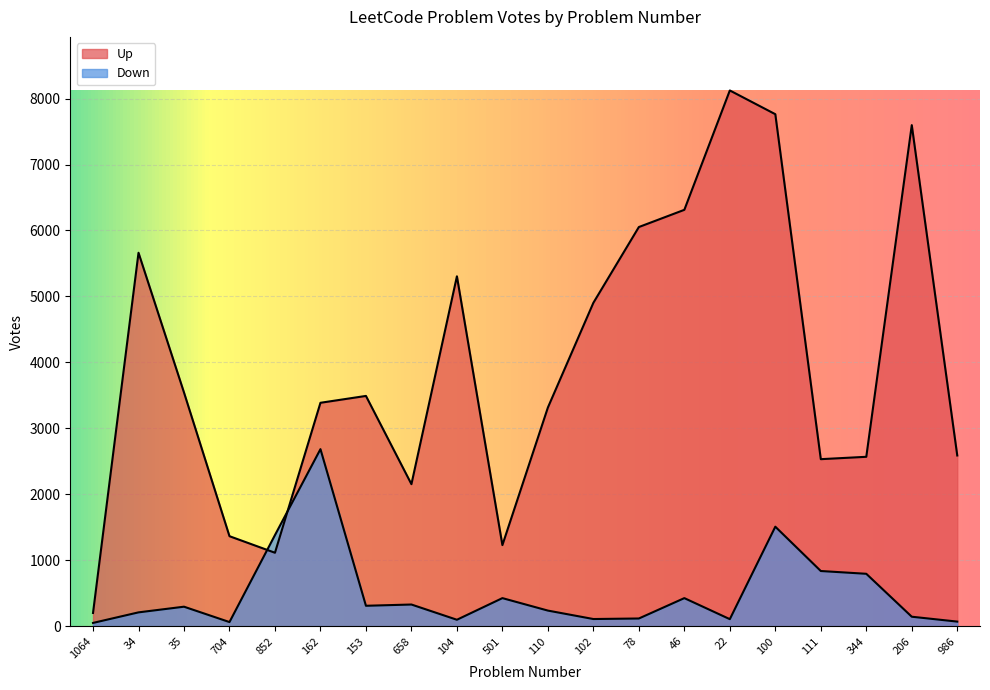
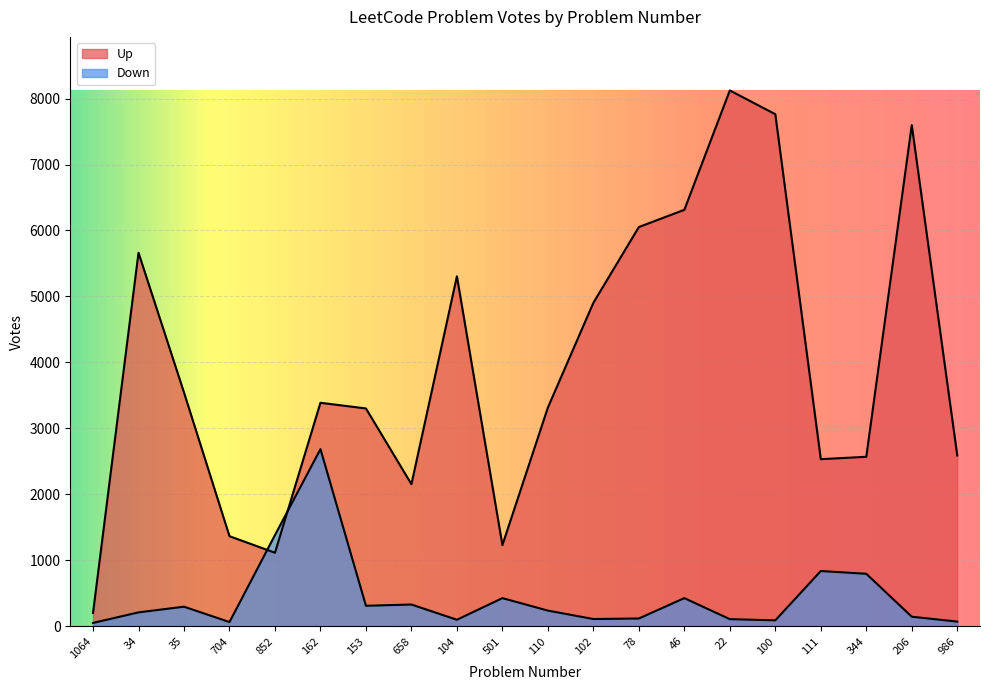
Up, 153: 3500 -> 3300
Down, 100: 1500 -> 100
